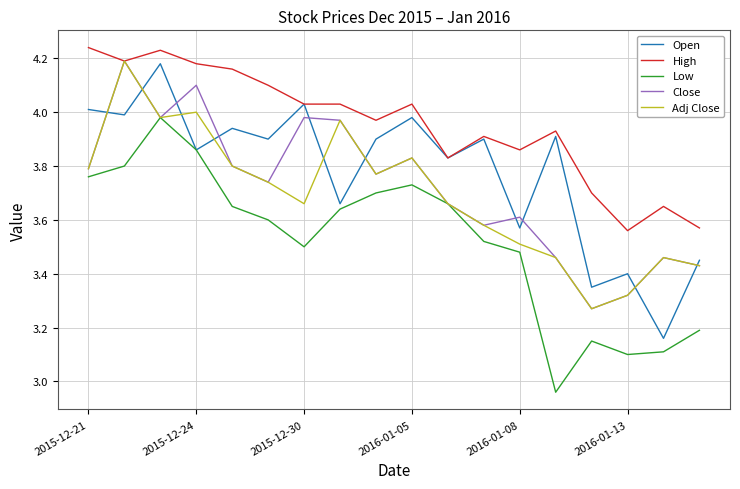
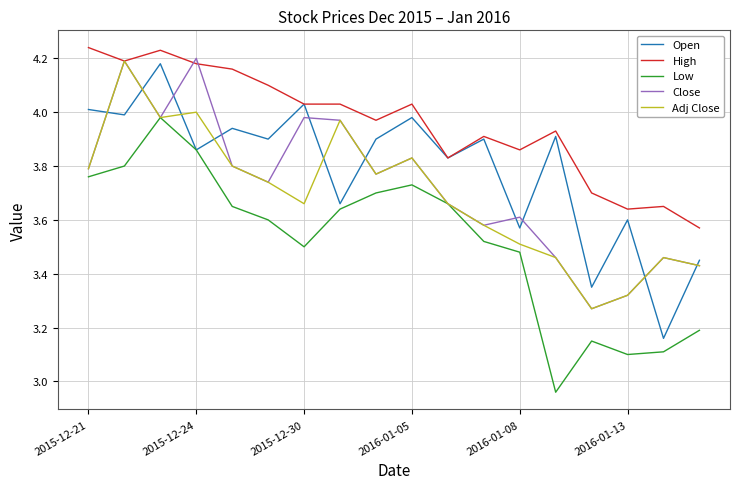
Close, 2015-12-24: 4.1 -> 4.2
Open, 2016-01-13: 3.4 -> 3.6
High, 2016-01-13: 3.56 -> 3.64
